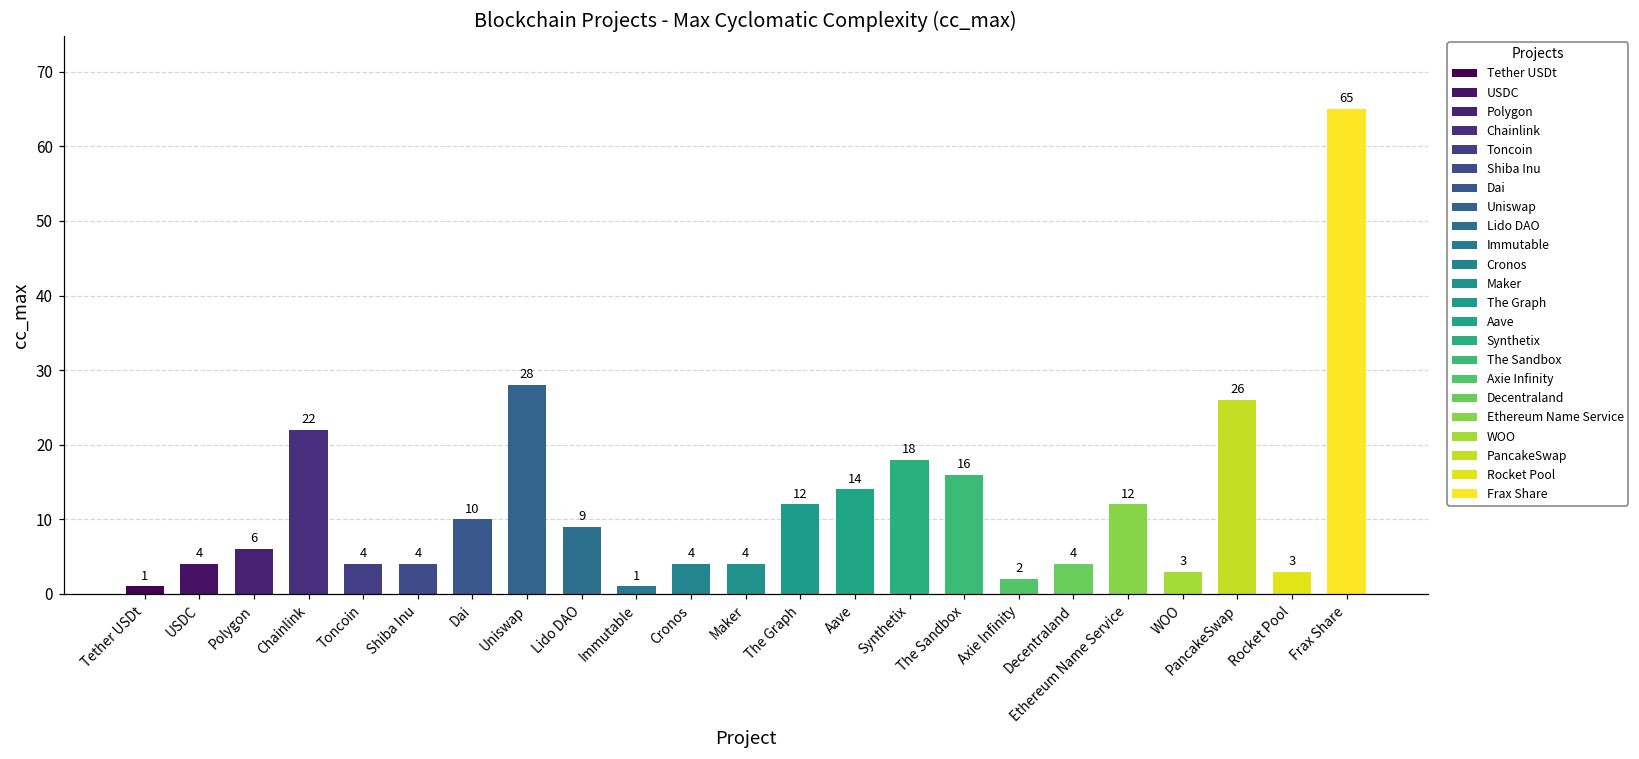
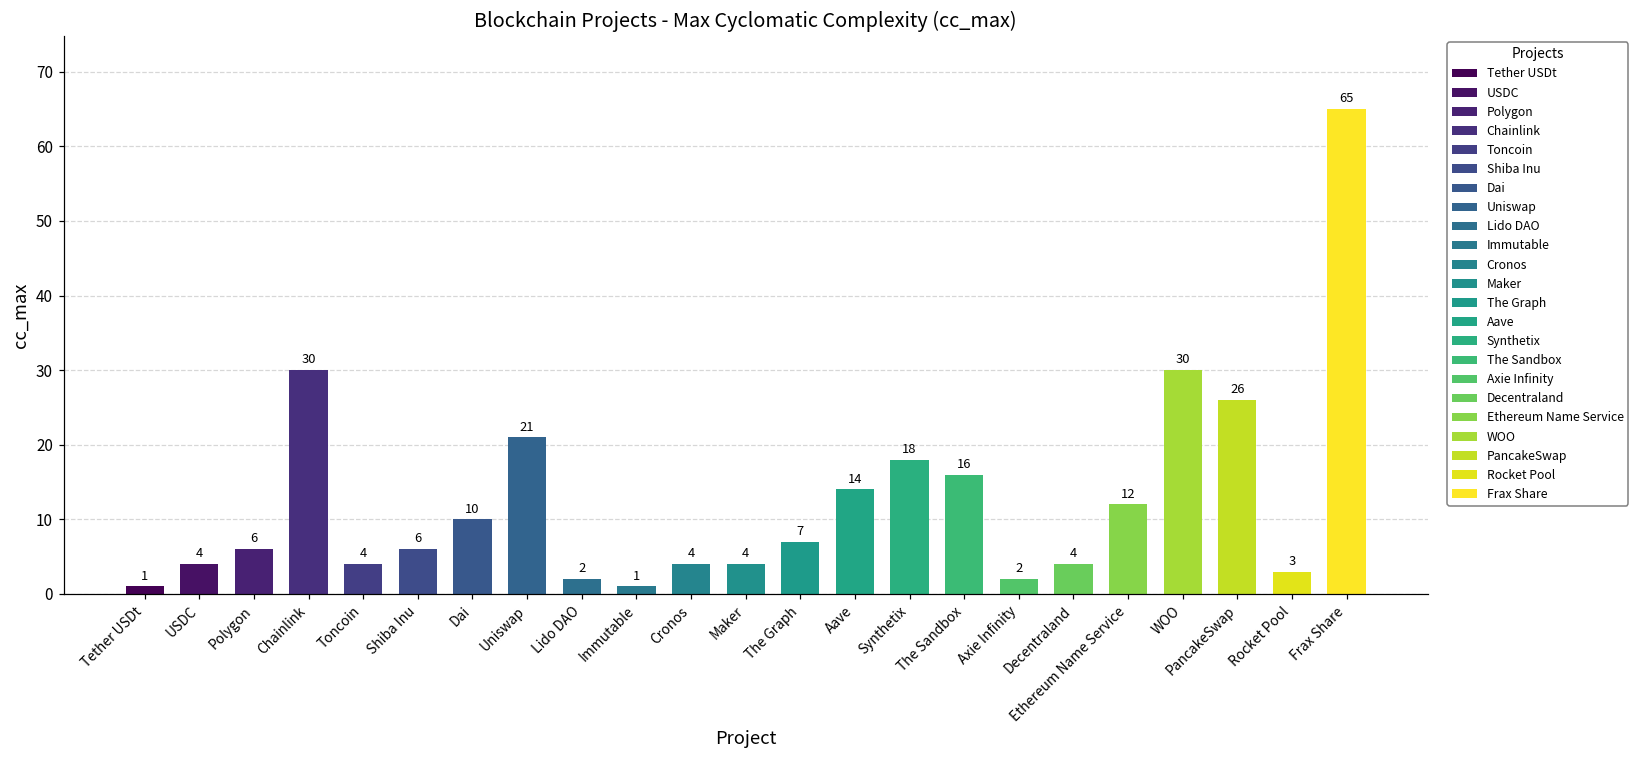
Chainlink: 22 -> 30
Shiba Inu: 4 -> 6
Uniswap: 28 -> 21
Lido DAO: 9 -> 2
The Graph: 12 -> 7
WOO: 3 -> 30
